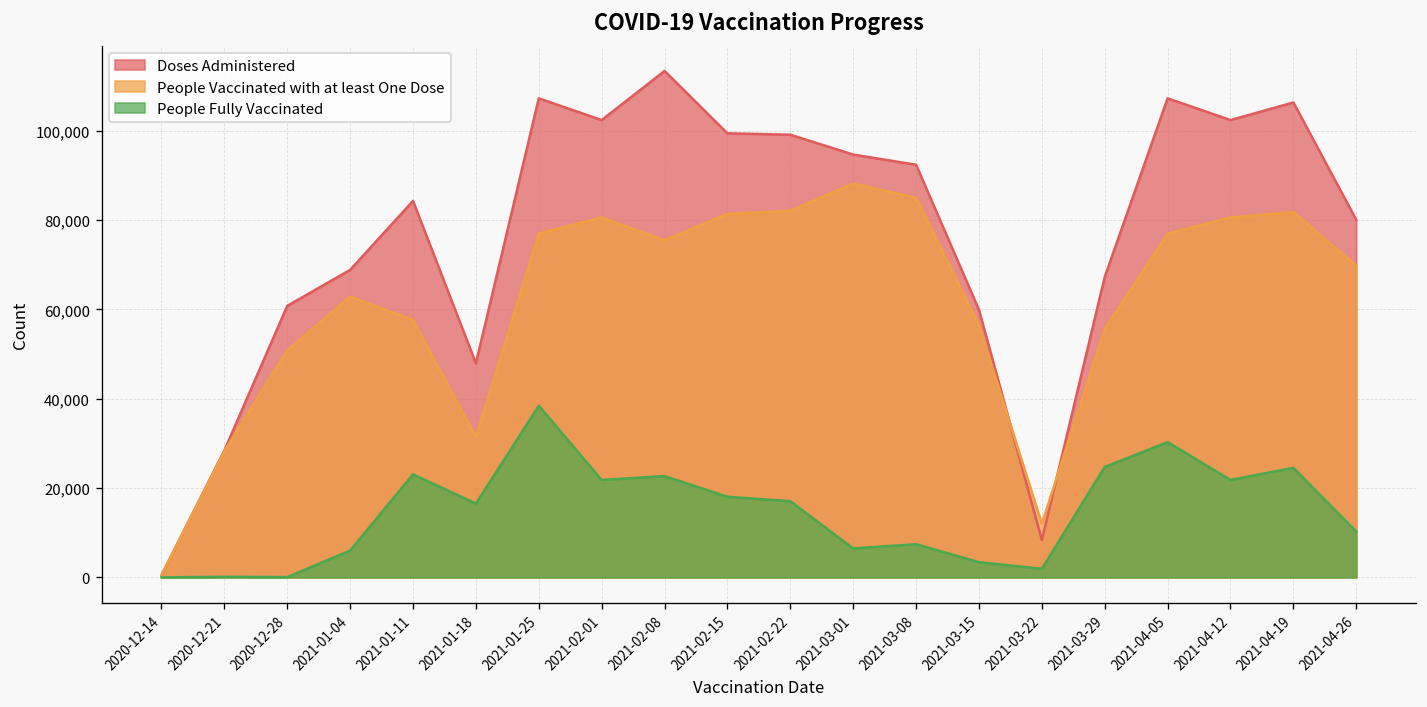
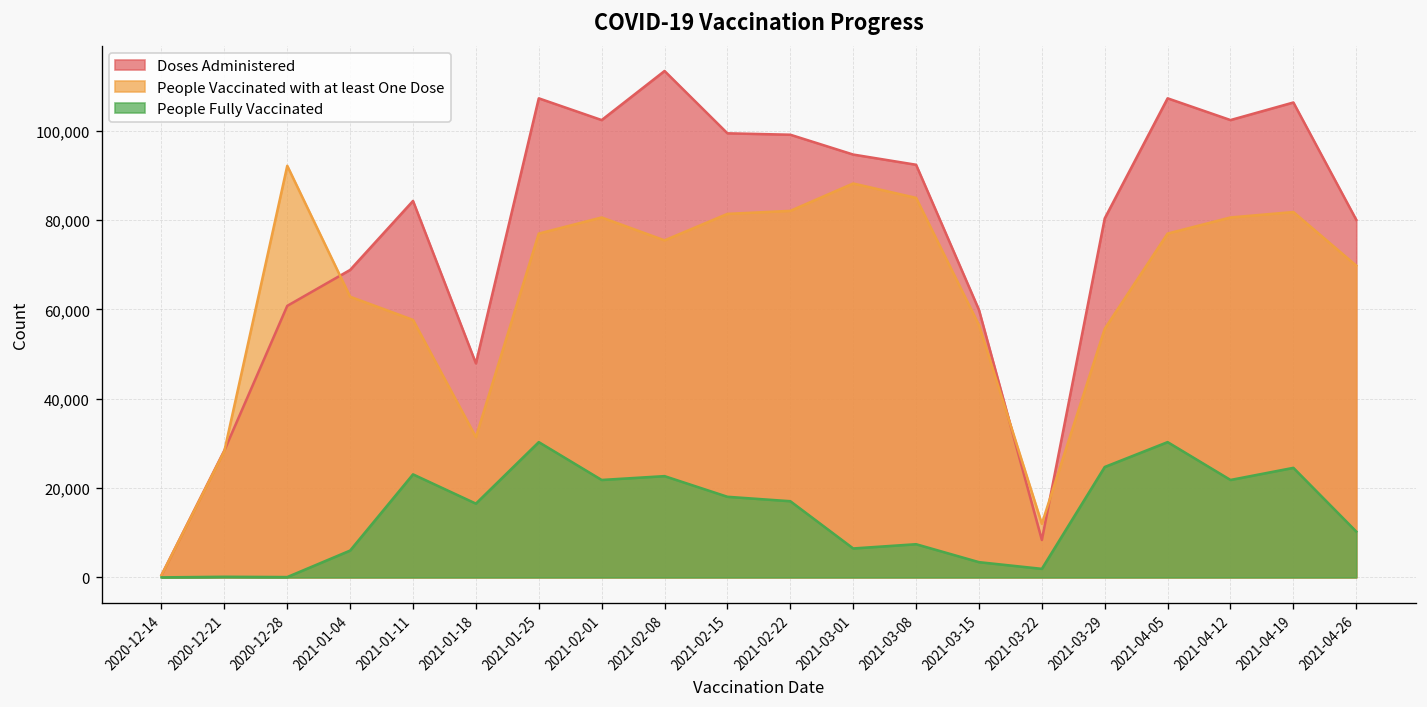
People Vaccinated with at least One Dose, 2020-12-28: 51,000 -> 92,000
People Fully Vaccinated, 2021-01-25: 38,000 -> 30,000
Doses Administered, 2021-03-29: 67,000 -> 80,000
